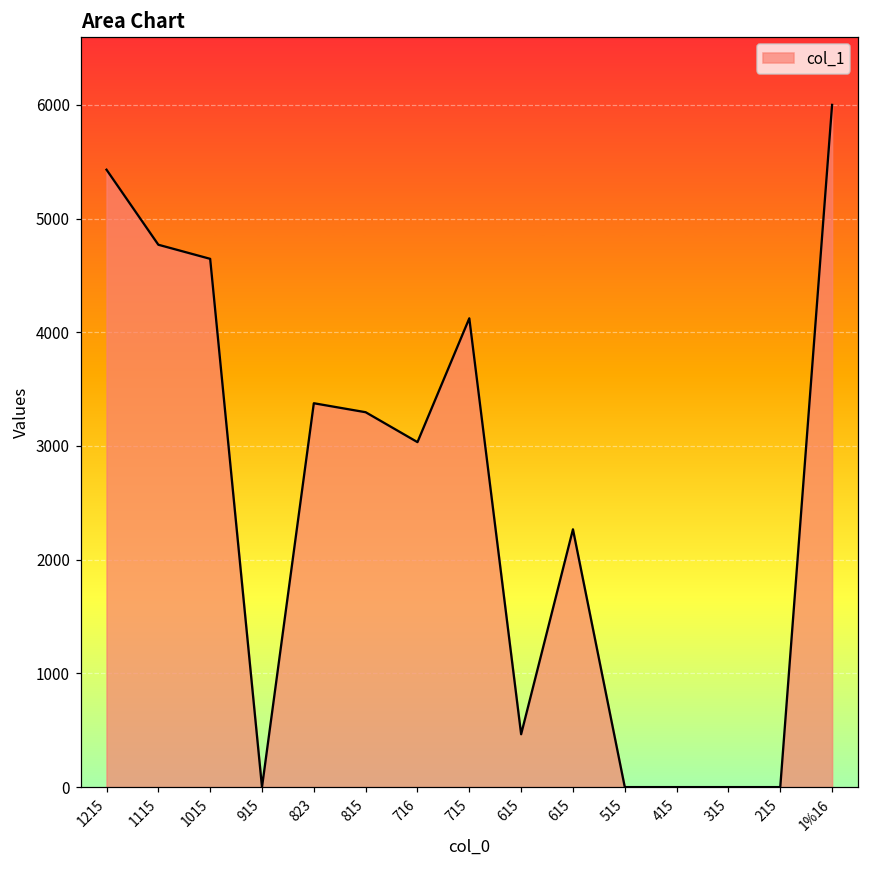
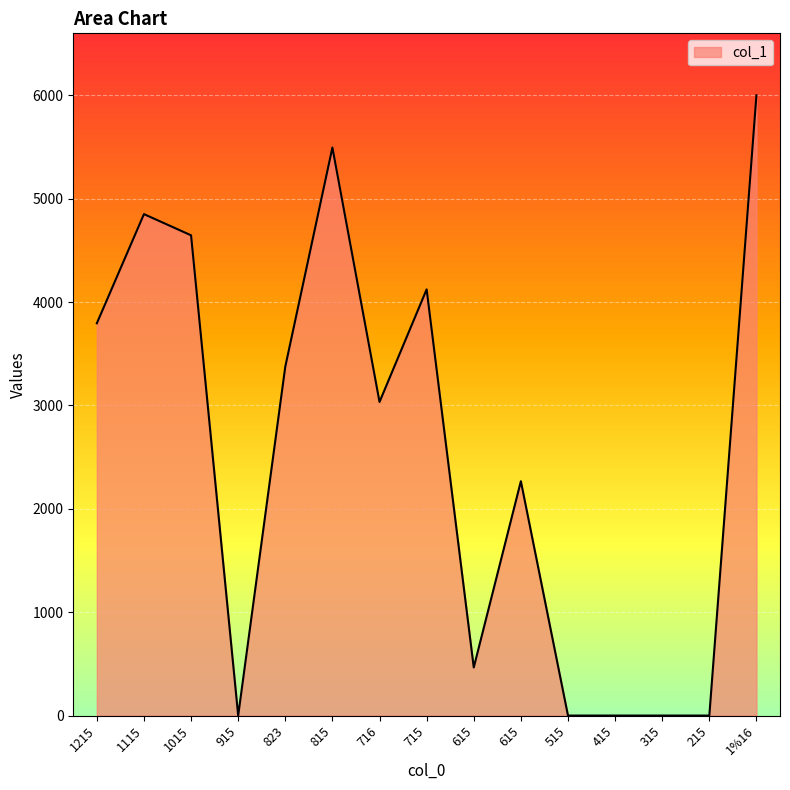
1215: 5430 -> 3800
1115: 4770 -> 4850
815: 3300 -> 5500
